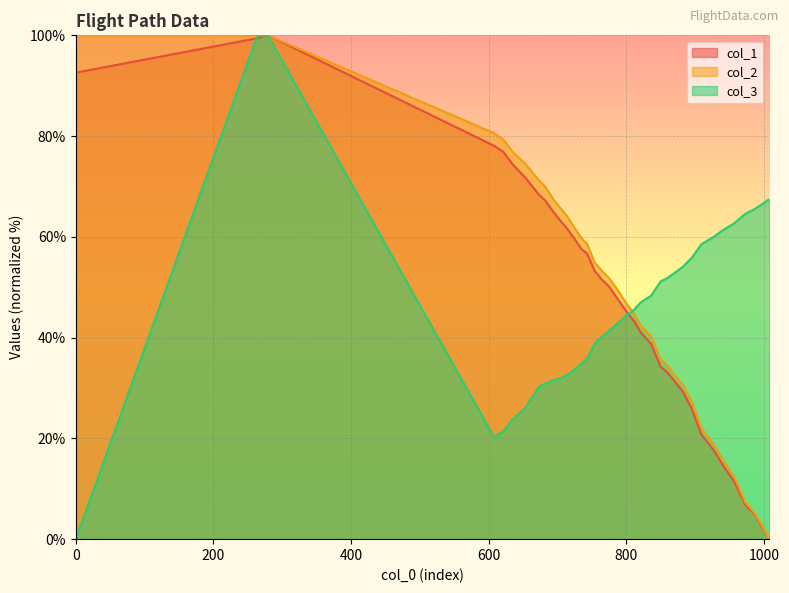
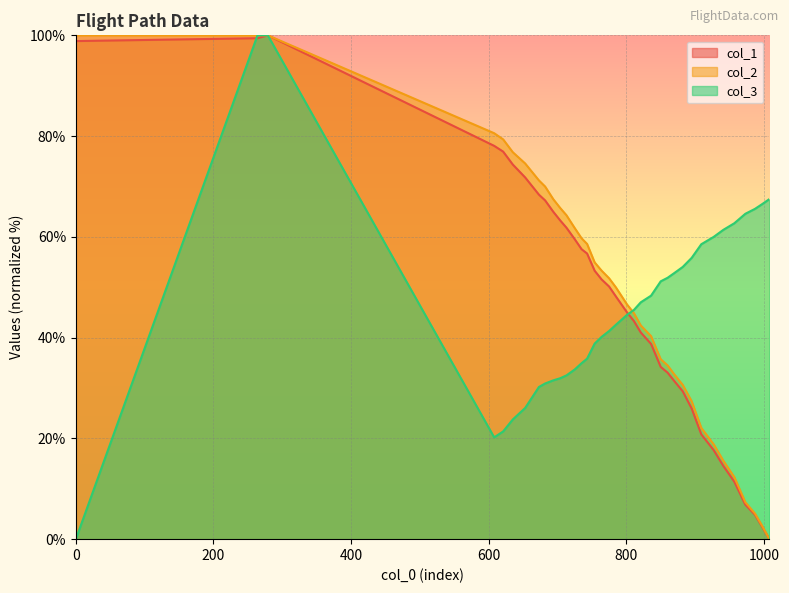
col_1, 0: 93% -> 99%
